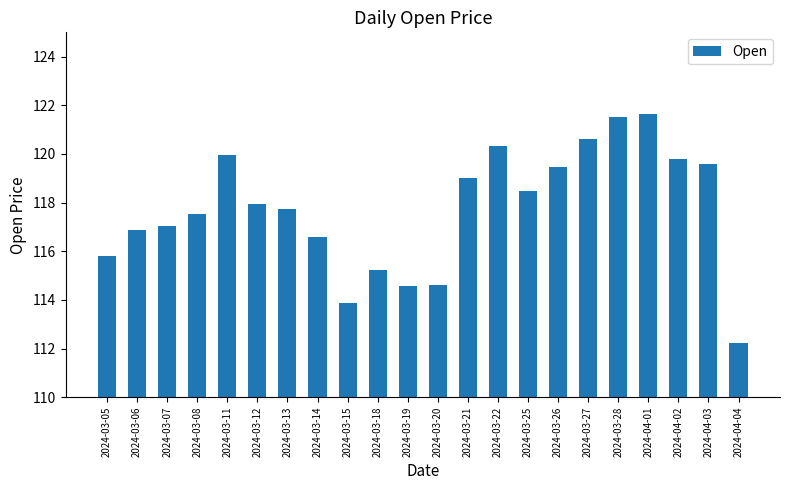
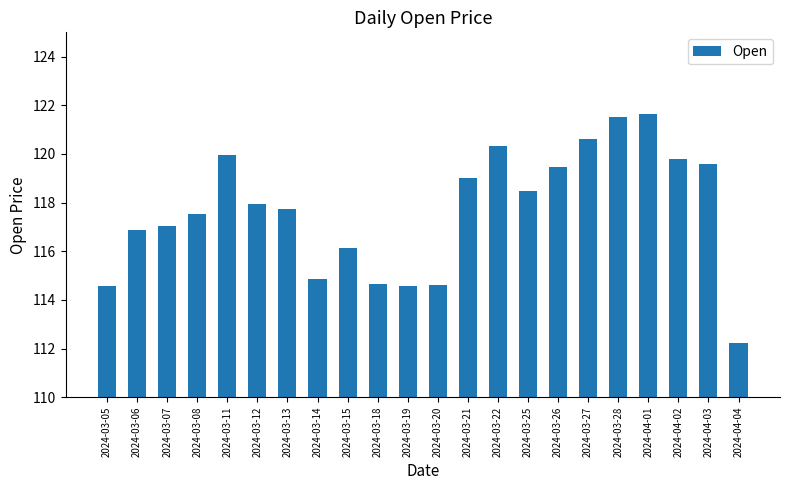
2024-03-05: 115.8 -> 114.6
2024-03-14: 116.6 -> 114.8
2024-03-15: 113.9 -> 116.2
2024-03-18: 115.2 -> 114.7
